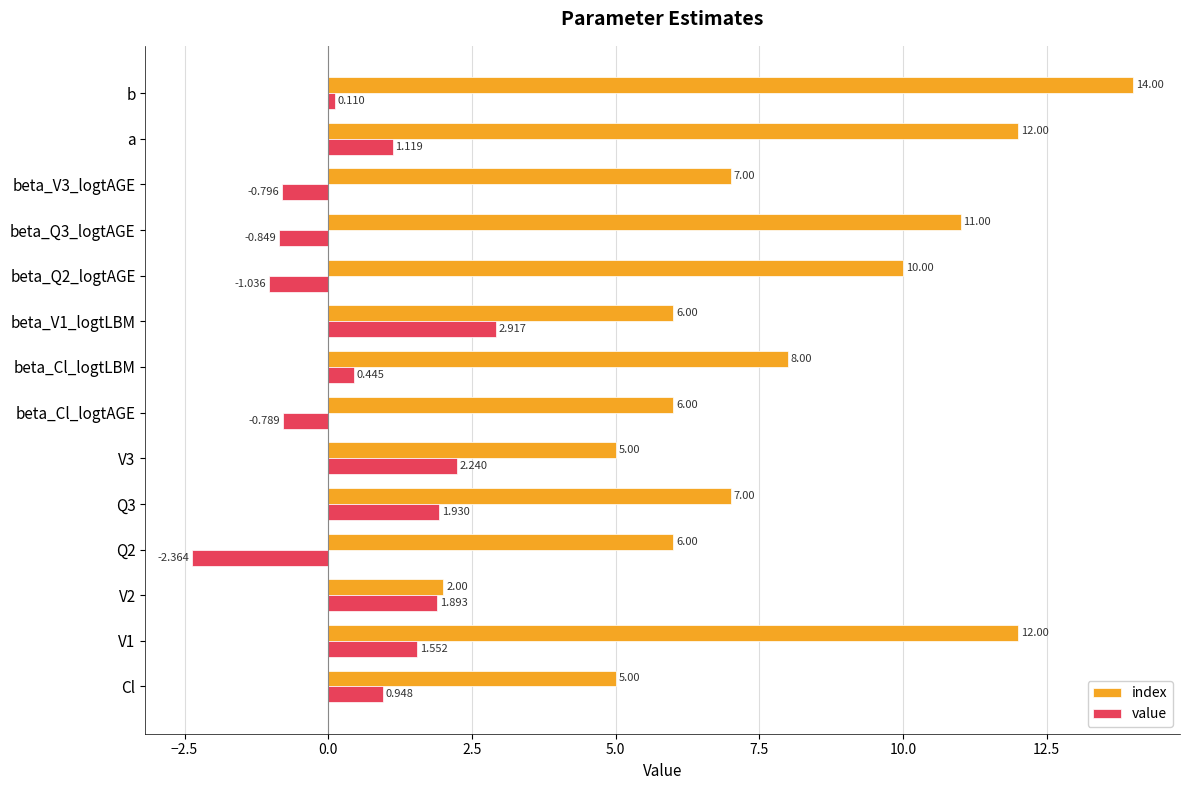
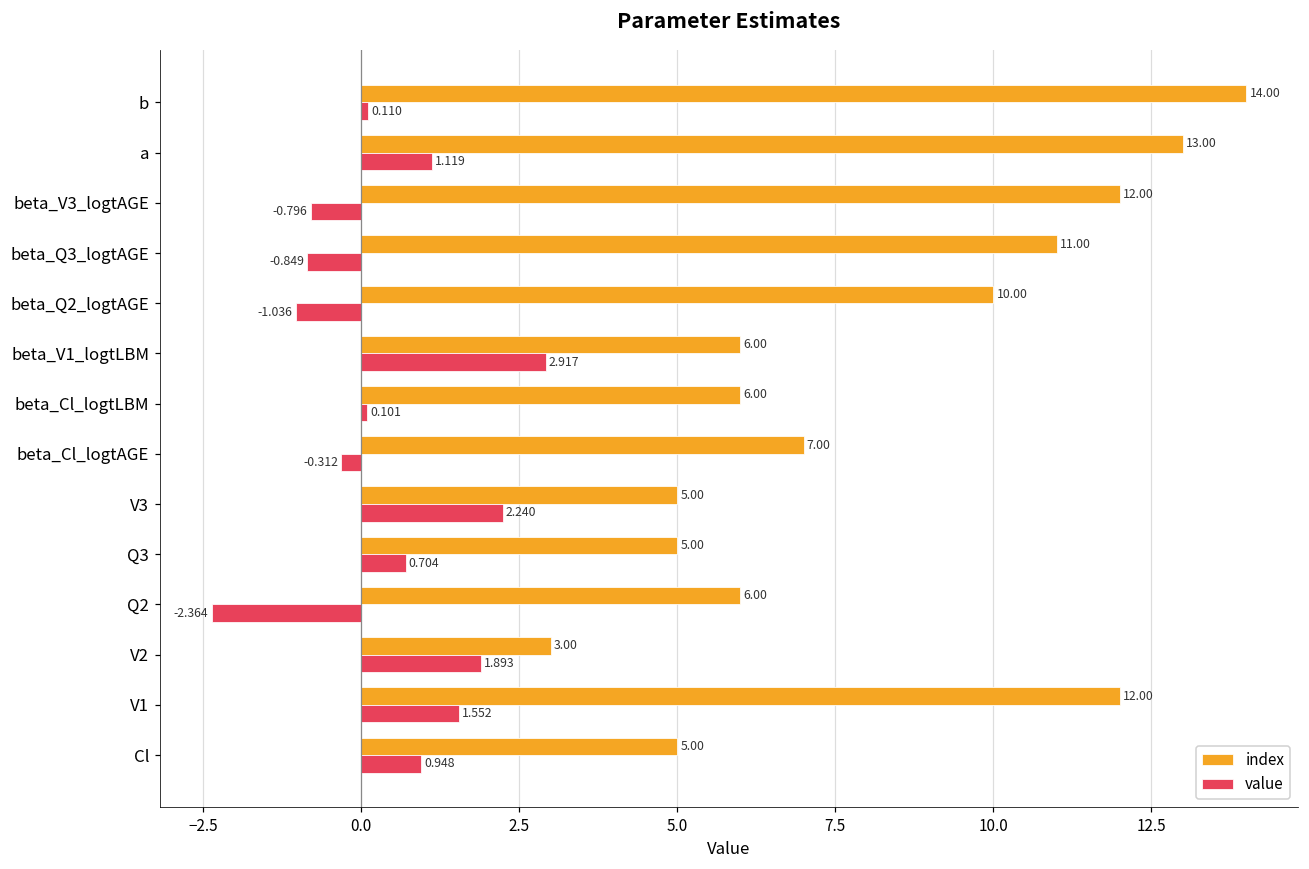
index, a: 12.00 -> 13.00
index, beta_V3_logtAGE: 7.00 -> 12.00
index, beta_Cl_logtLBM: 8.00 -> 6.00
value, beta_Cl_logtLBM: 0.445 -> 0.101
index, beta_Cl_logtAGE: 6.00 -> 7.00
value, beta_Cl_logtAGE: -0.789 -> -0.312
index, Q3: 7.00 -> 5.00
value, Q3: 1.930 -> 0.704
index, V2: 2.00 -> 3.00
